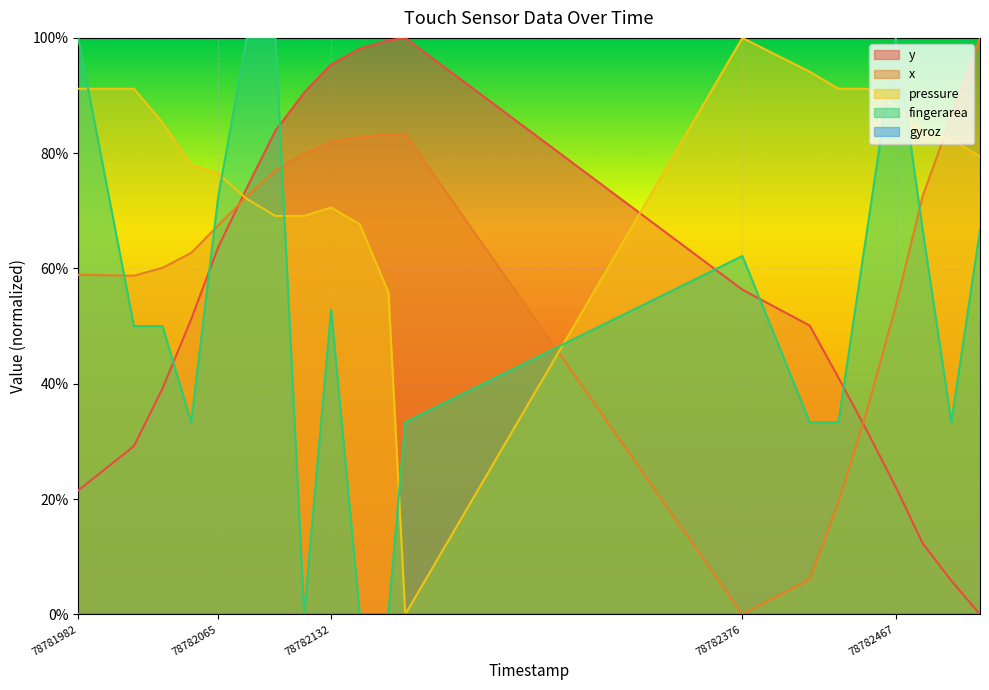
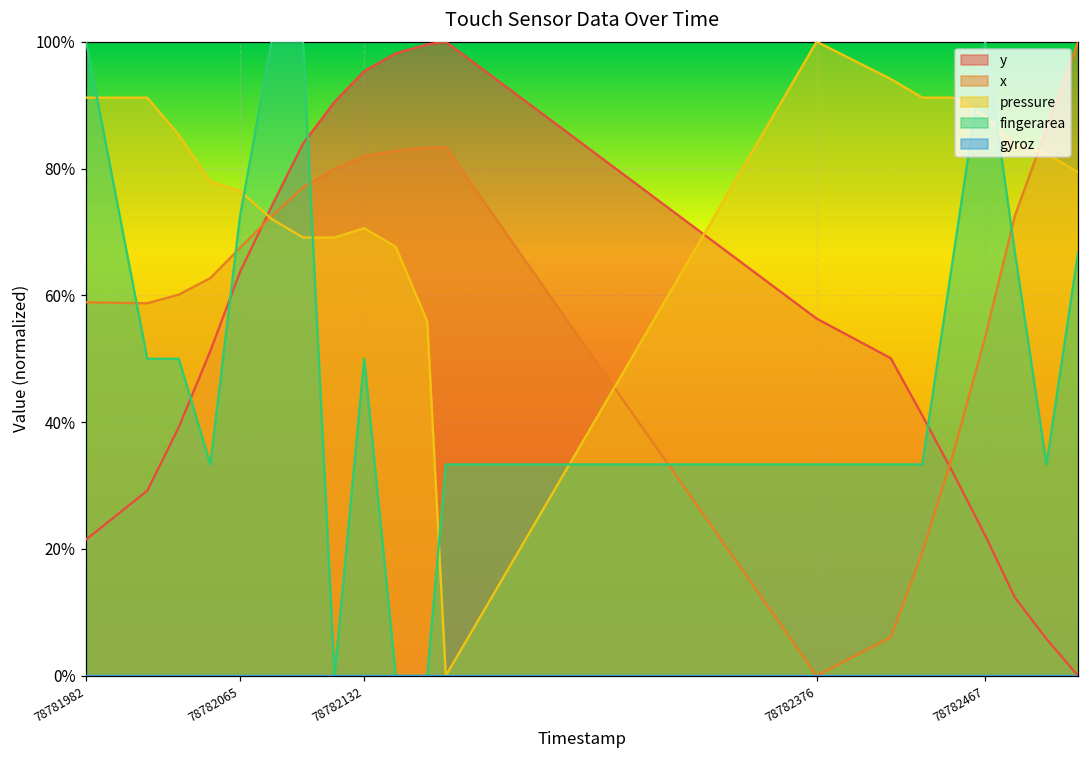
fingerarea, 78782132: 53% -> 50%
fingerarea, 78782376: 62% -> 33%
